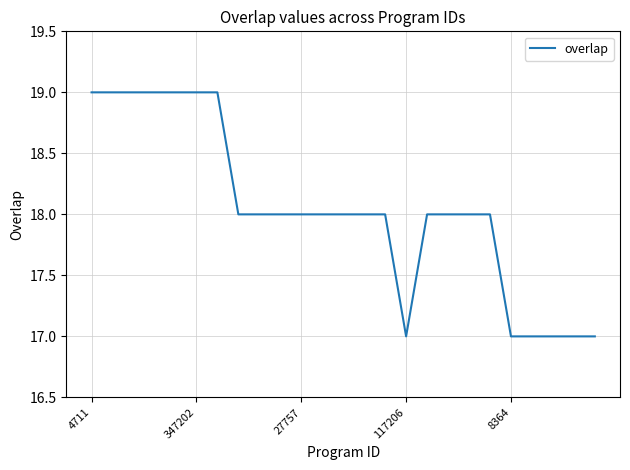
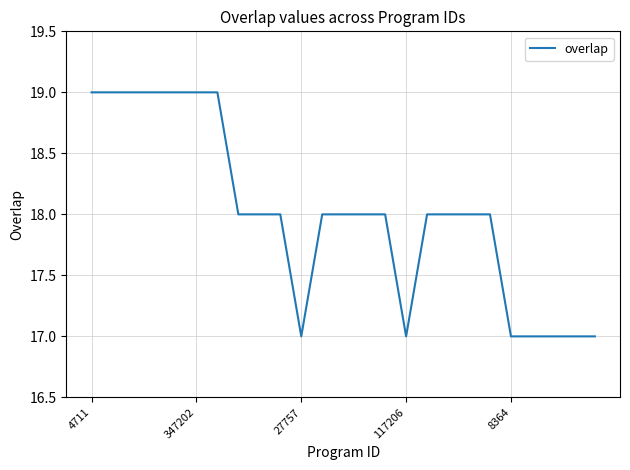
27757: 18 -> 17
